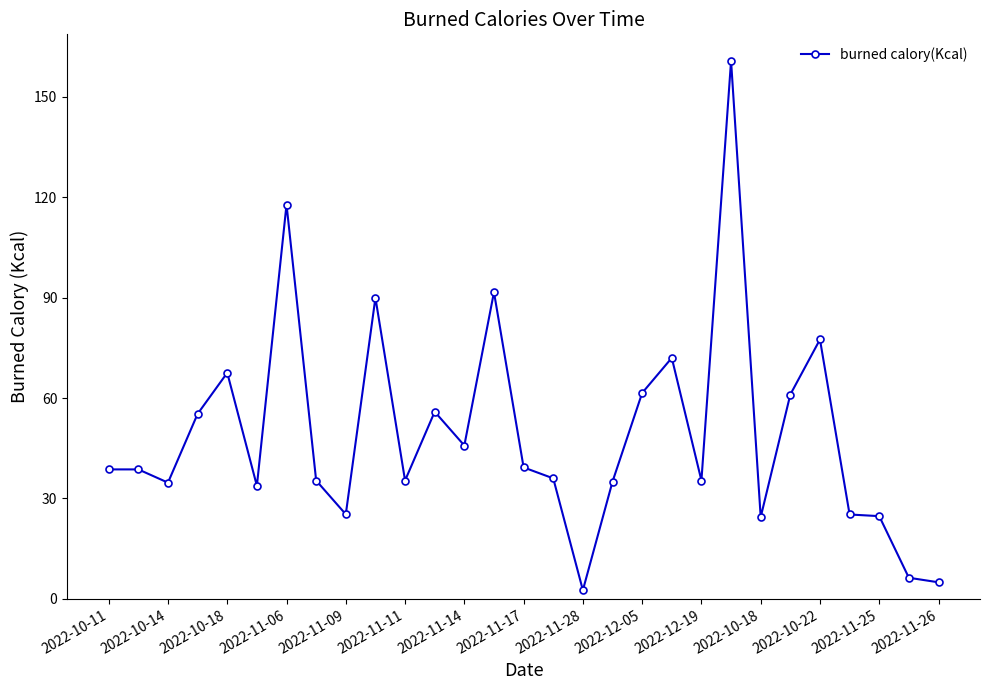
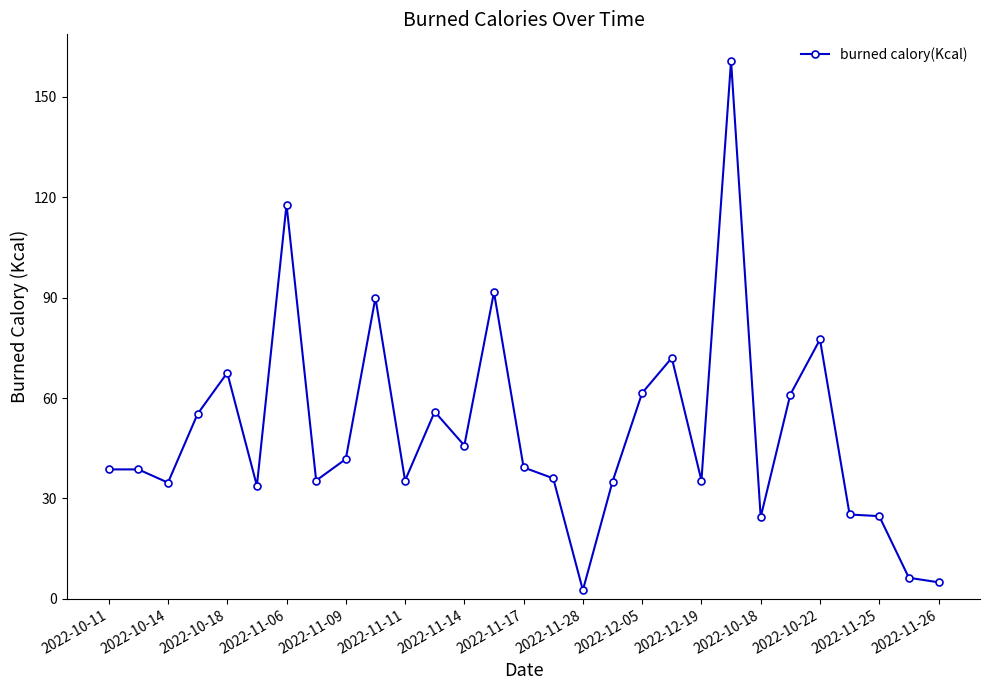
2022-11-09: 25 -> 42
